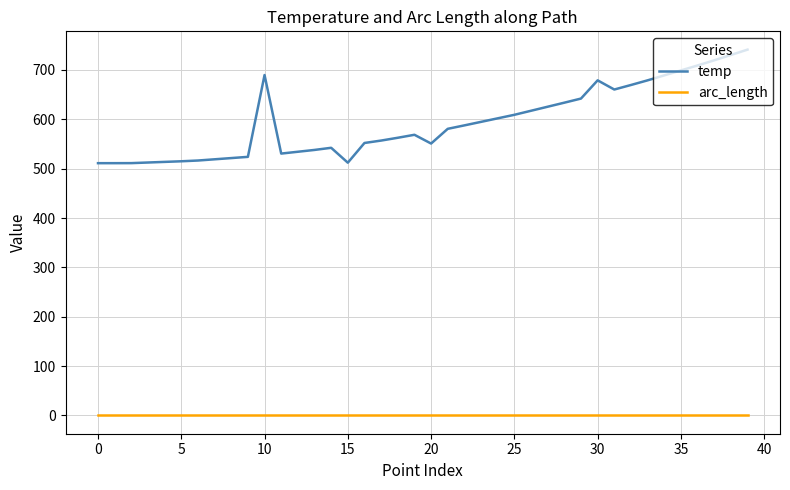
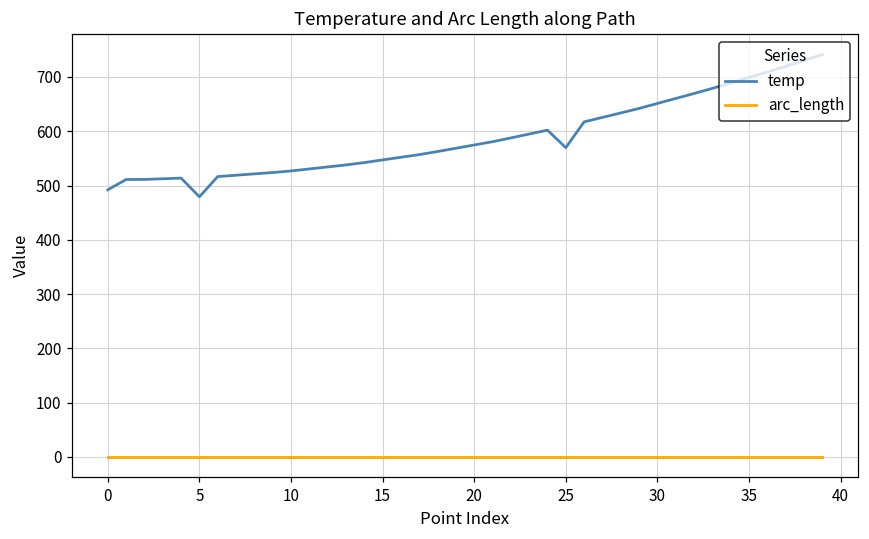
temp, 0: 510 -> 490
temp, 5: 520 -> 480
temp, 10: 690 -> 530
temp, 15: 510 -> 550
temp, 20: 550 -> 570
temp, 25: 610 -> 570
temp, 30: 680 -> 650
